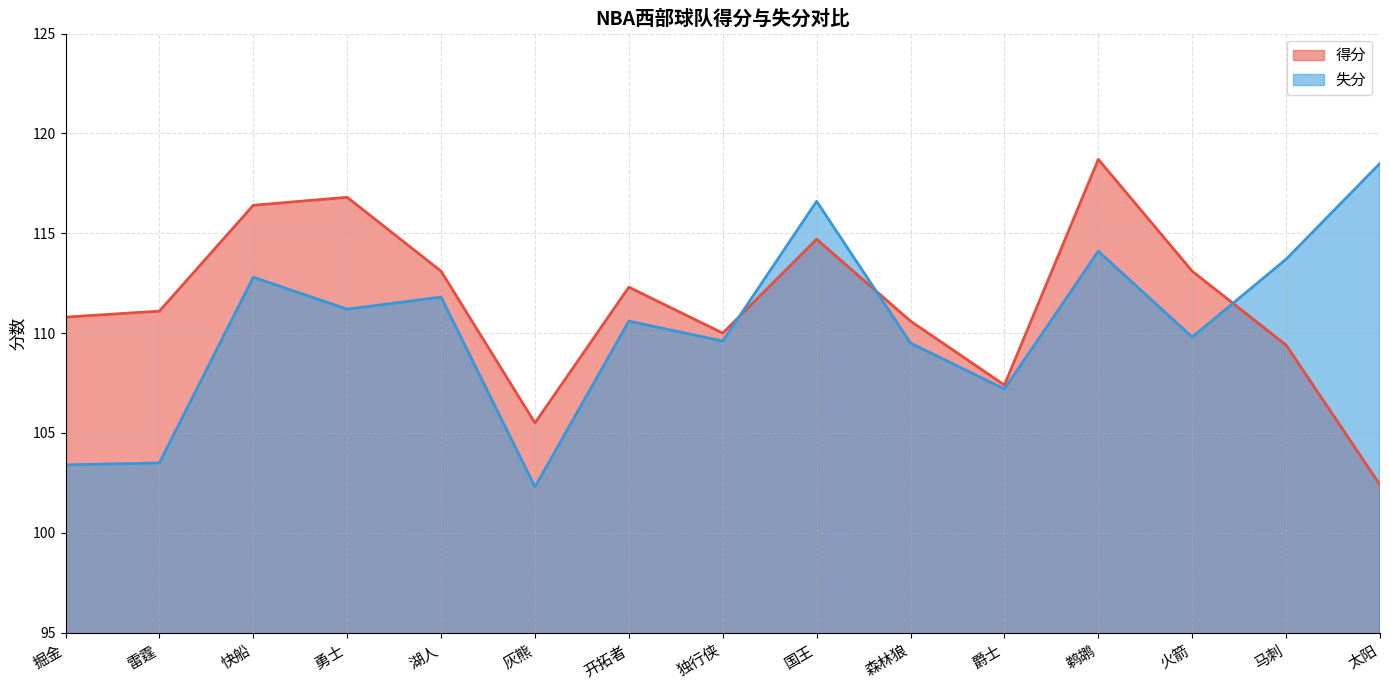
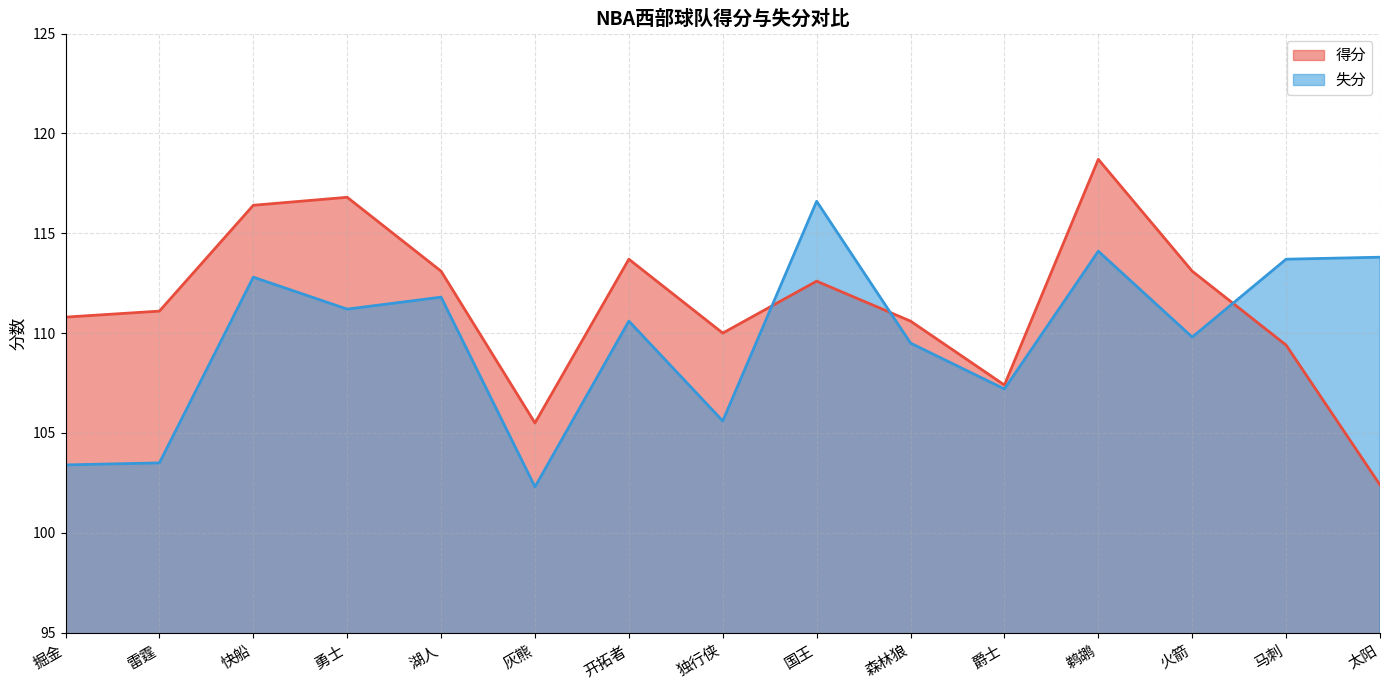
得分, 开拓者: 112.3 -> 113.7
失分, 独行侠: 109.6 -> 105.6
得分, 国王: 114.7 -> 112.6
失分, 太阳: 118.5 -> 113.8
